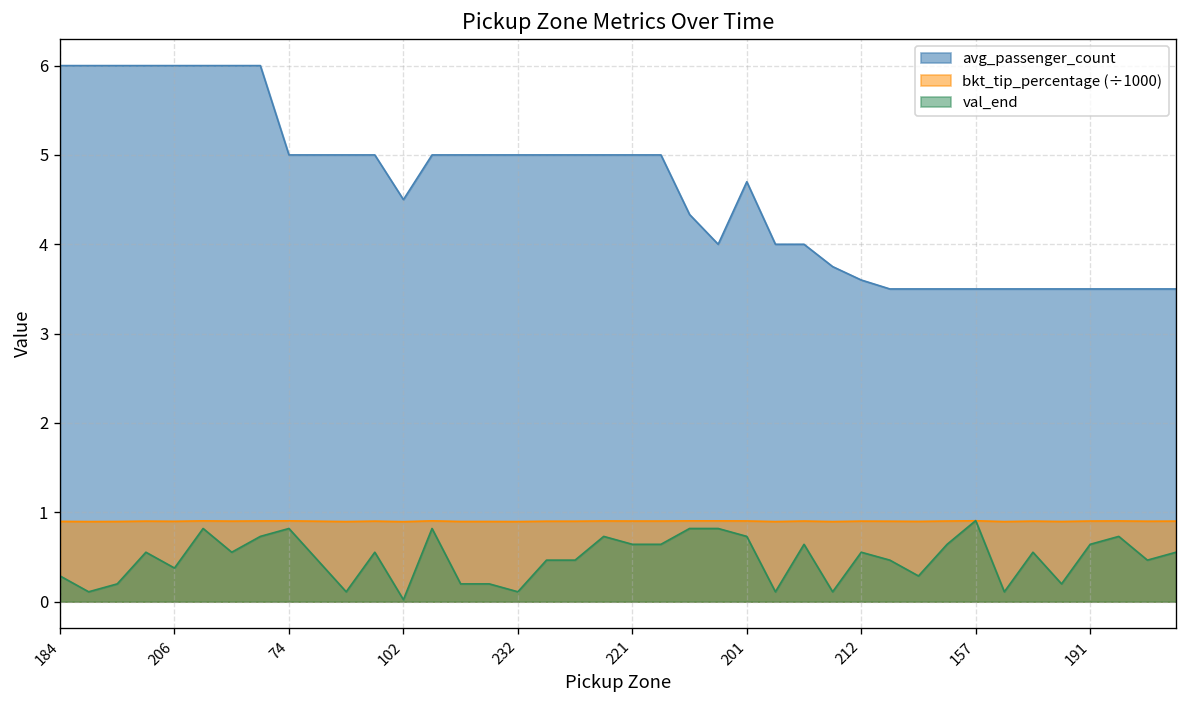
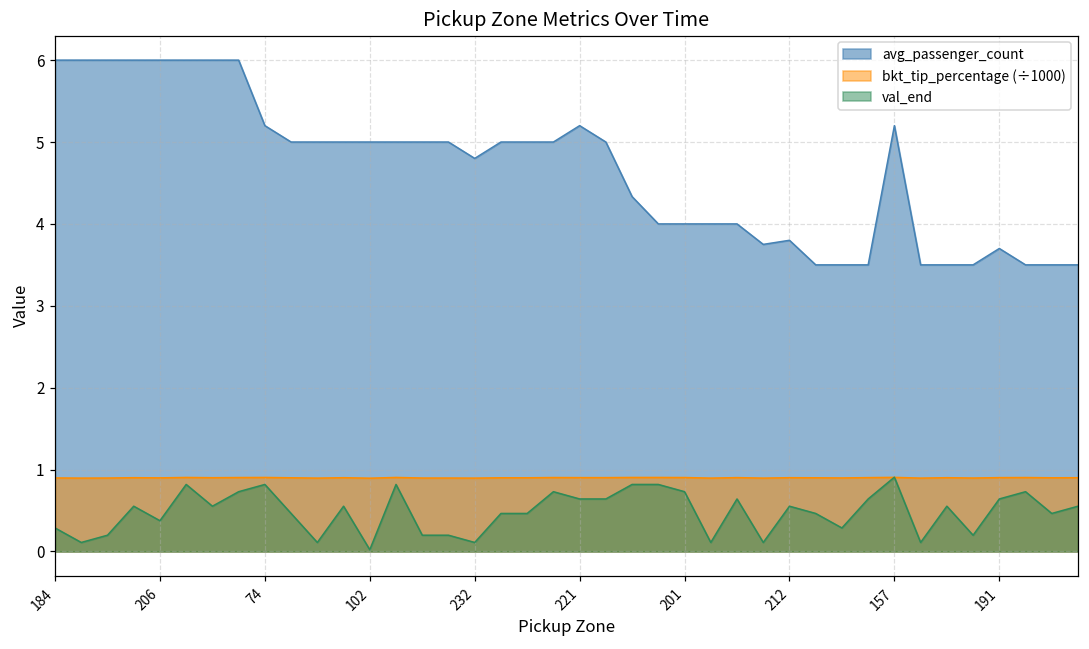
avg_passenger_count, 74: 5.0 -> 5.2
avg_passenger_count, 102: 4.5 -> 5.0
avg_passenger_count, 232: 5.0 -> 4.8
avg_passenger_count, 221: 5.0 -> 5.2
avg_passenger_count, 201: 4.7 -> 4.0
avg_passenger_count, 212: 3.6 -> 3.8
avg_passenger_count, 157: 3.5 -> 5.2
avg_passenger_count, 191: 3.5 -> 3.7
